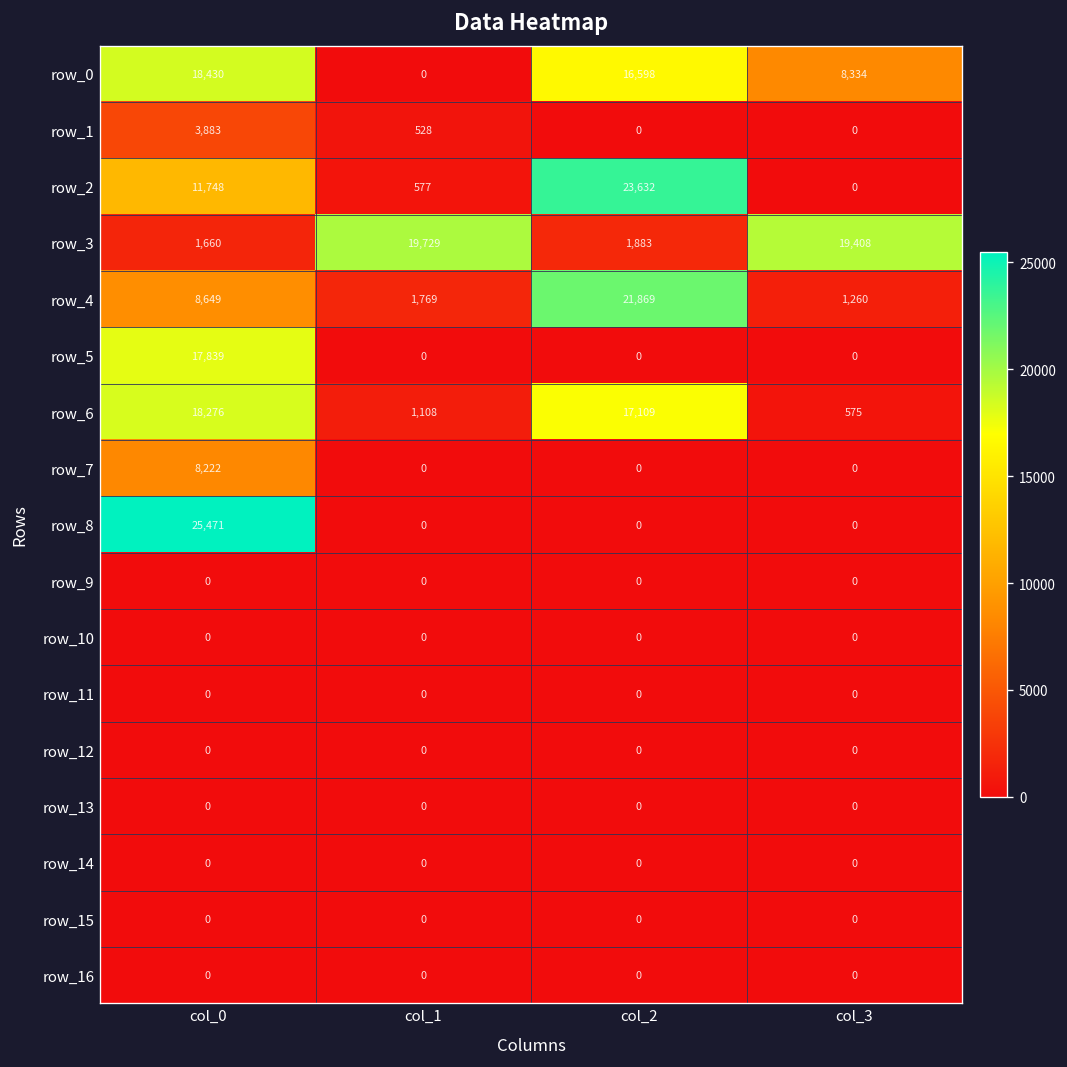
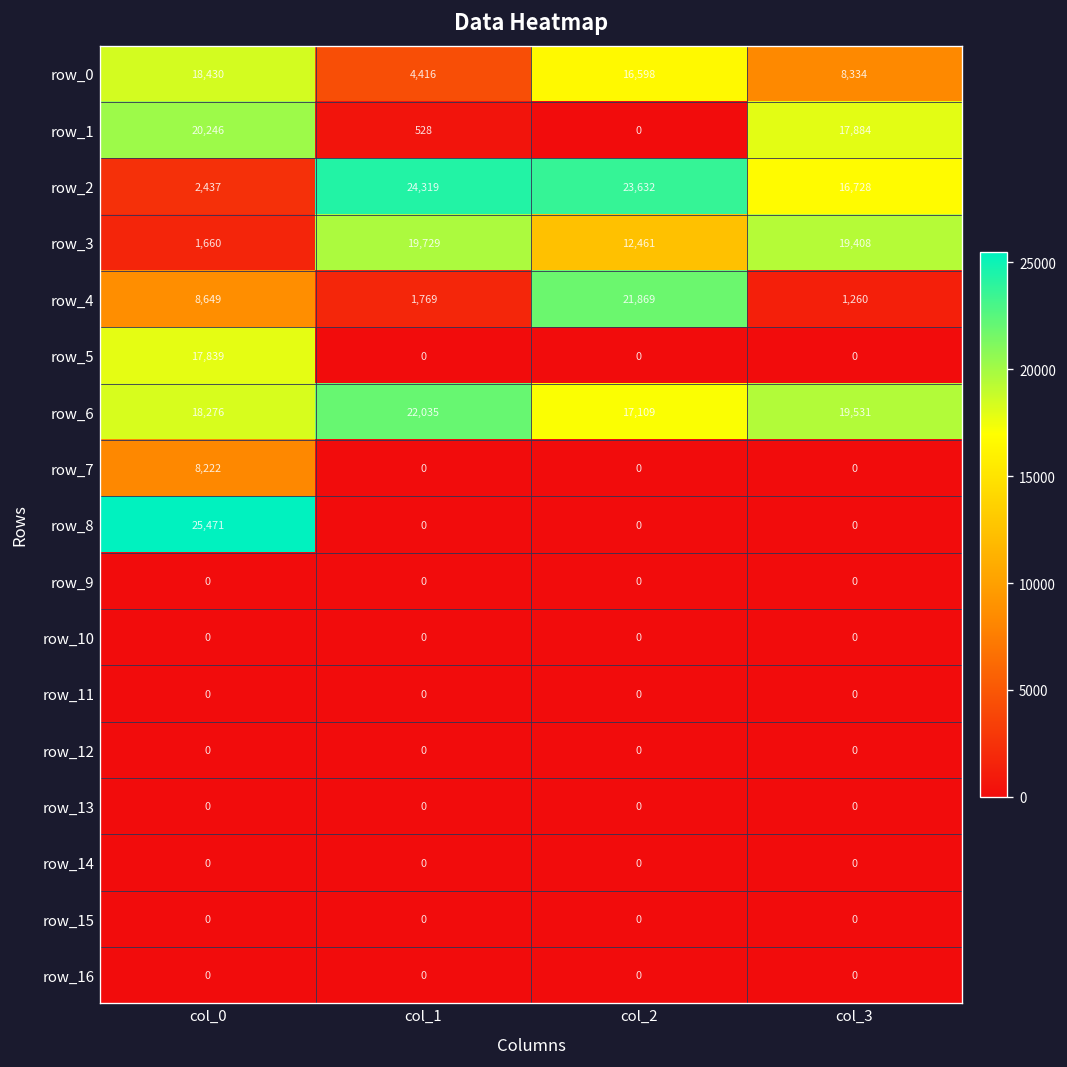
row_0, col_1: 0 -> 4,416
row_1, col_0: 3,883 -> 20,246
row_1, col_3: 0 -> 17,884
row_2, col_0: 11,748 -> 2,437
row_2, col_1: 577 -> 24,319
row_2, col_3: 0 -> 16,728
row_3, col_2: 1,883 -> 12,461
row_6, col_1: 1,108 -> 22,035
row_6, col_3: 575 -> 19,531
